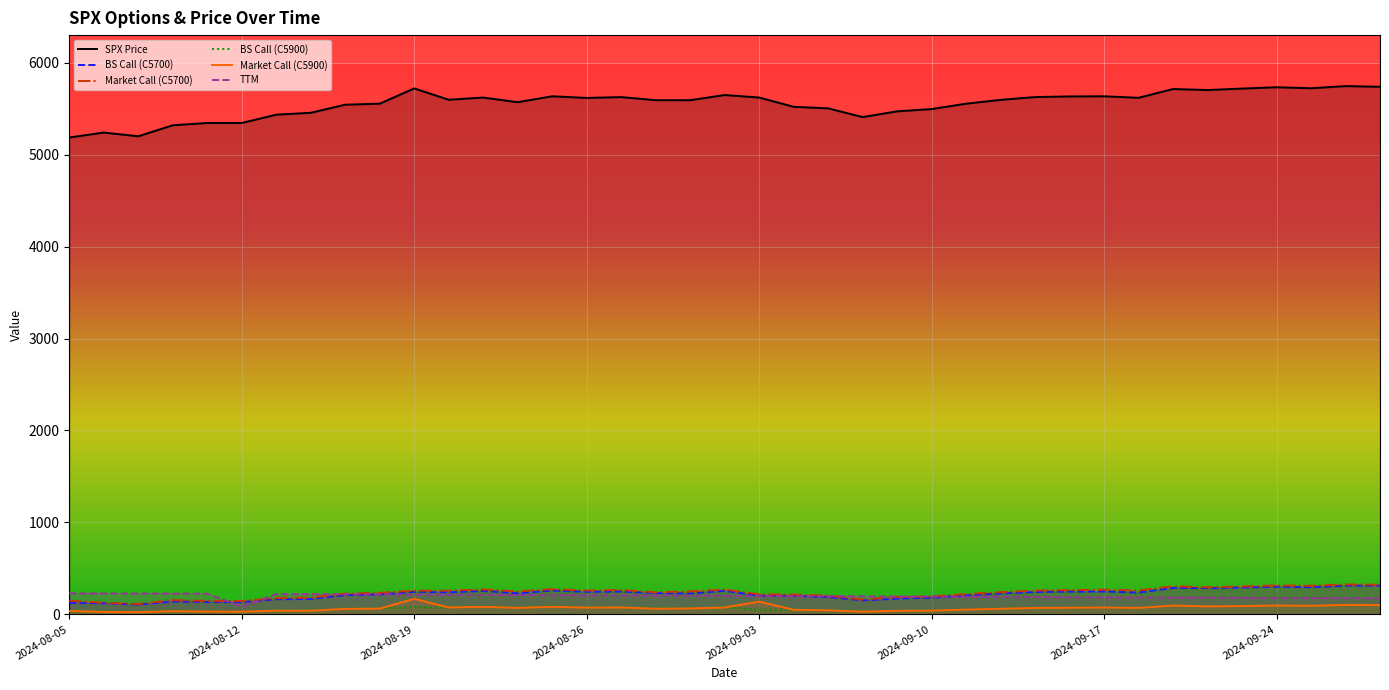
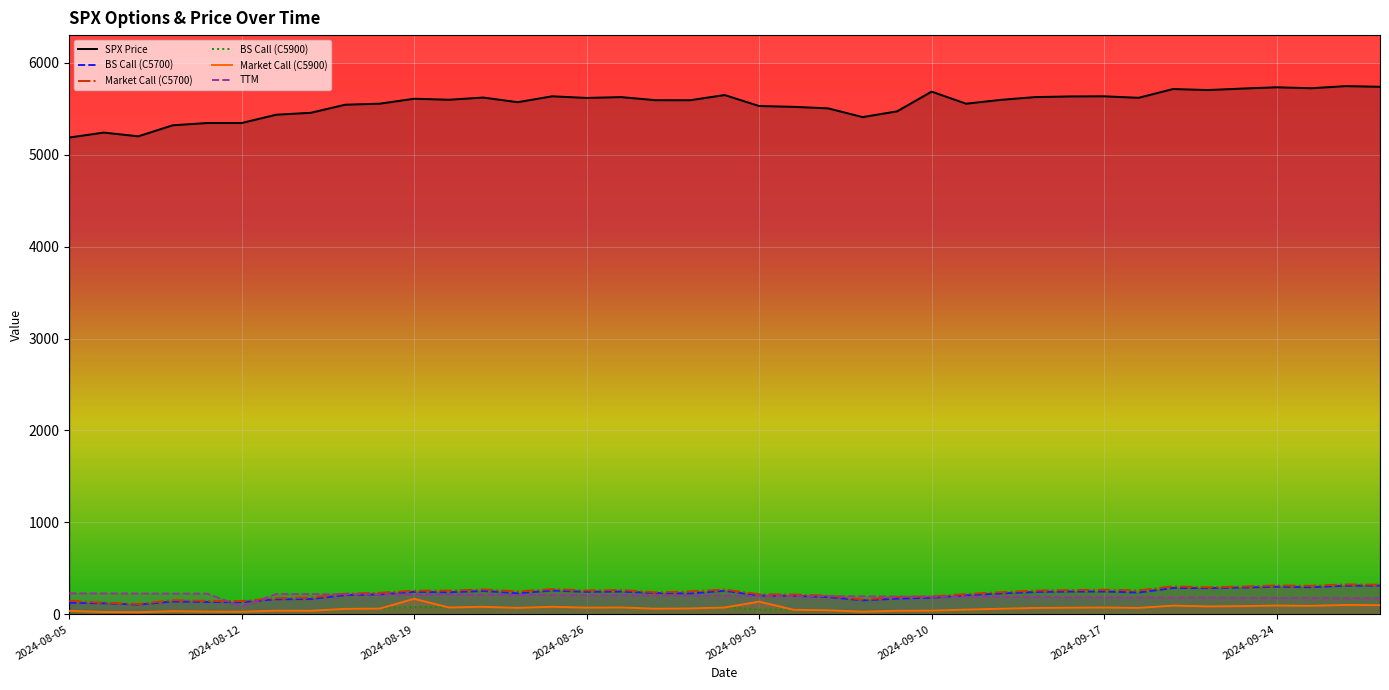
SPX Price, 2024-08-19: 5700 -> 5600
SPX Price, 2024-09-03: 5600 -> 5500
SPX Price, 2024-09-10: 5500 -> 5700
